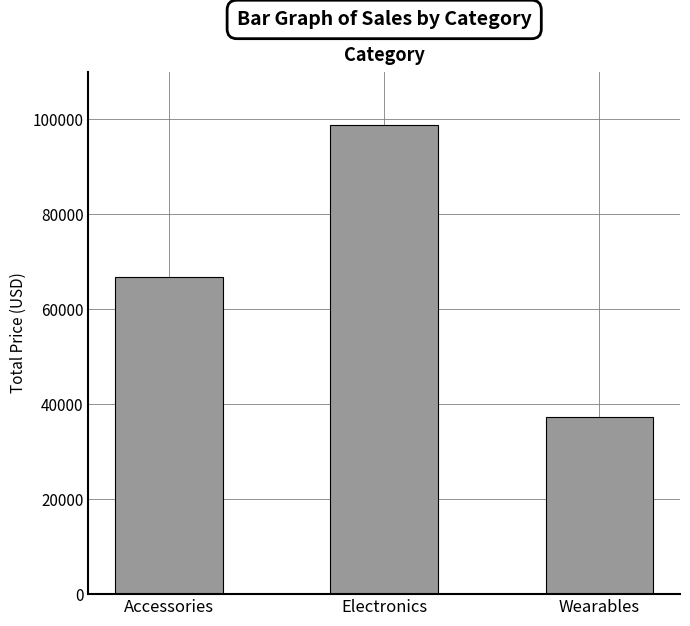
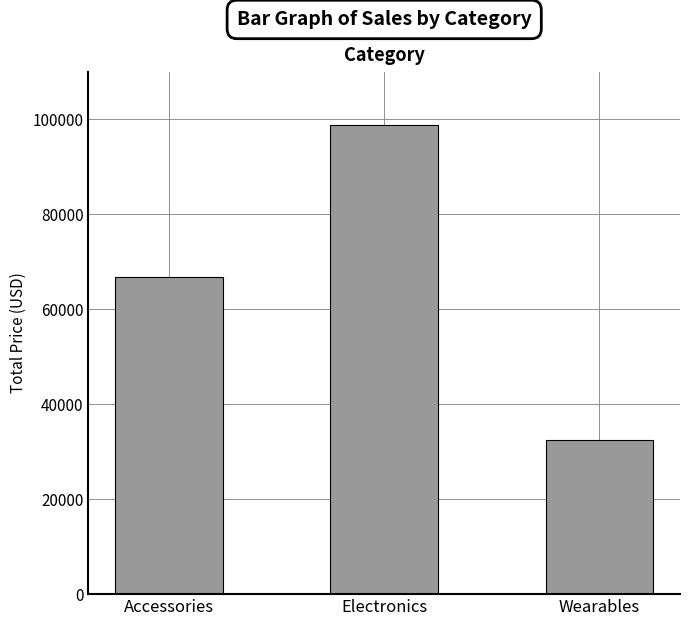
Wearables: 37000 -> 32000
